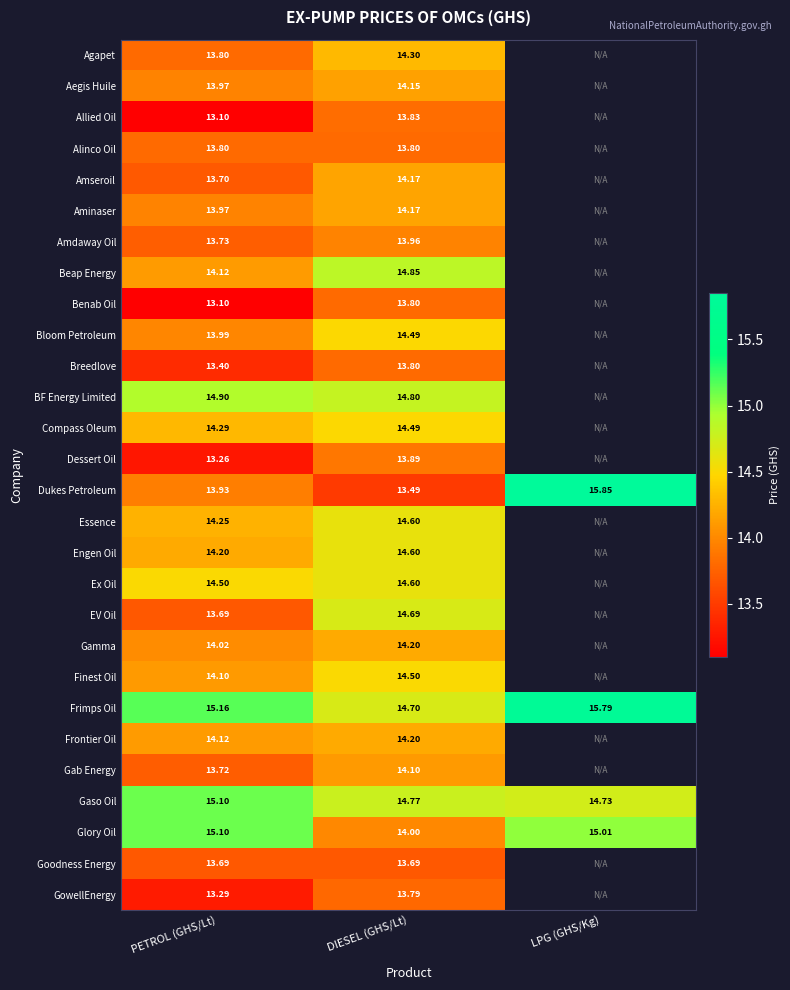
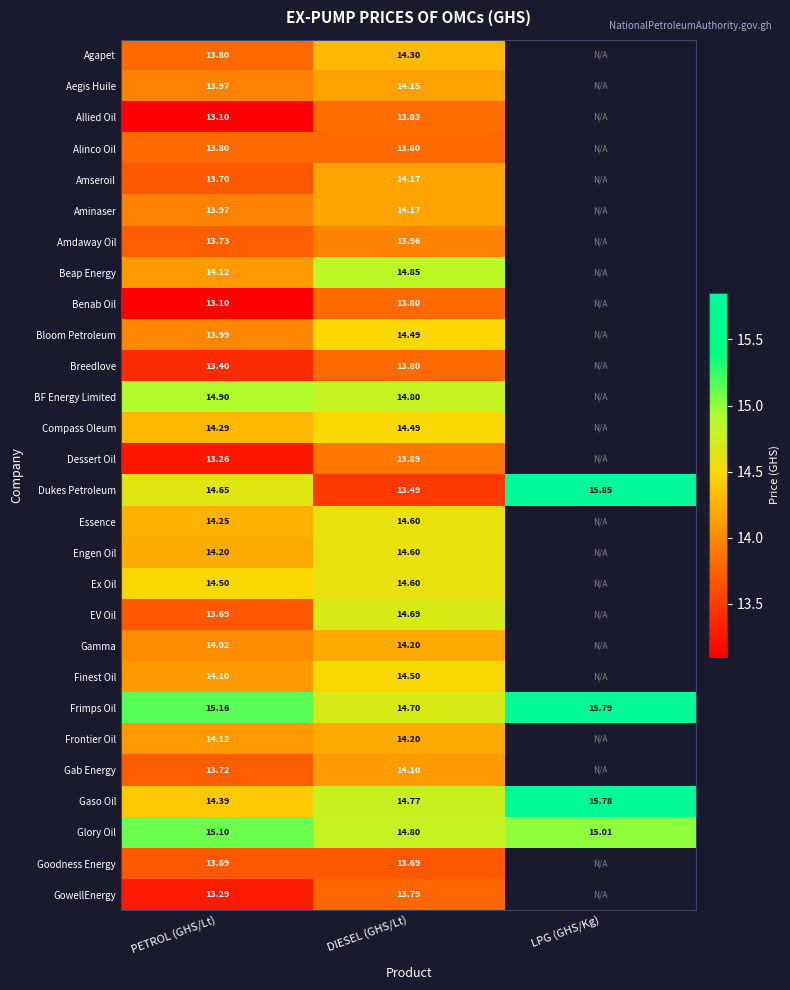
Dukes Petroleum, PETROL (GHS/Lt): 13.93 -> 14.65
Gaso Oil, PETROL (GHS/Lt): 15.10 -> 14.39
Gaso Oil, LPG (GHS/Kg): 14.73 -> 15.78
Glory Oil, DIESEL (GHS/Lt): 14.00 -> 14.80
